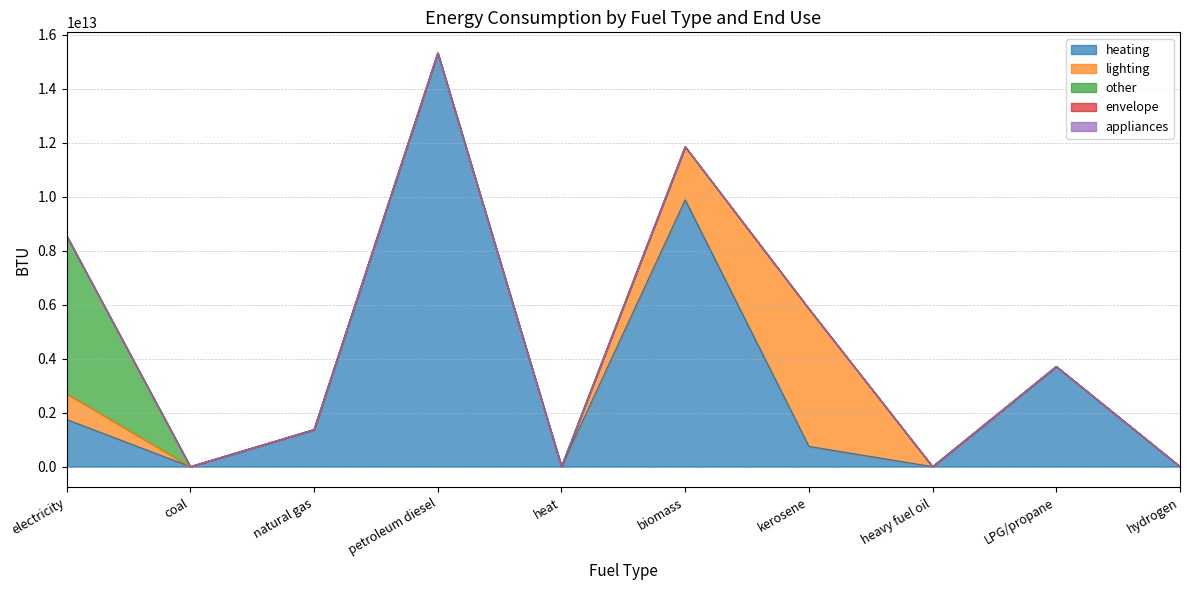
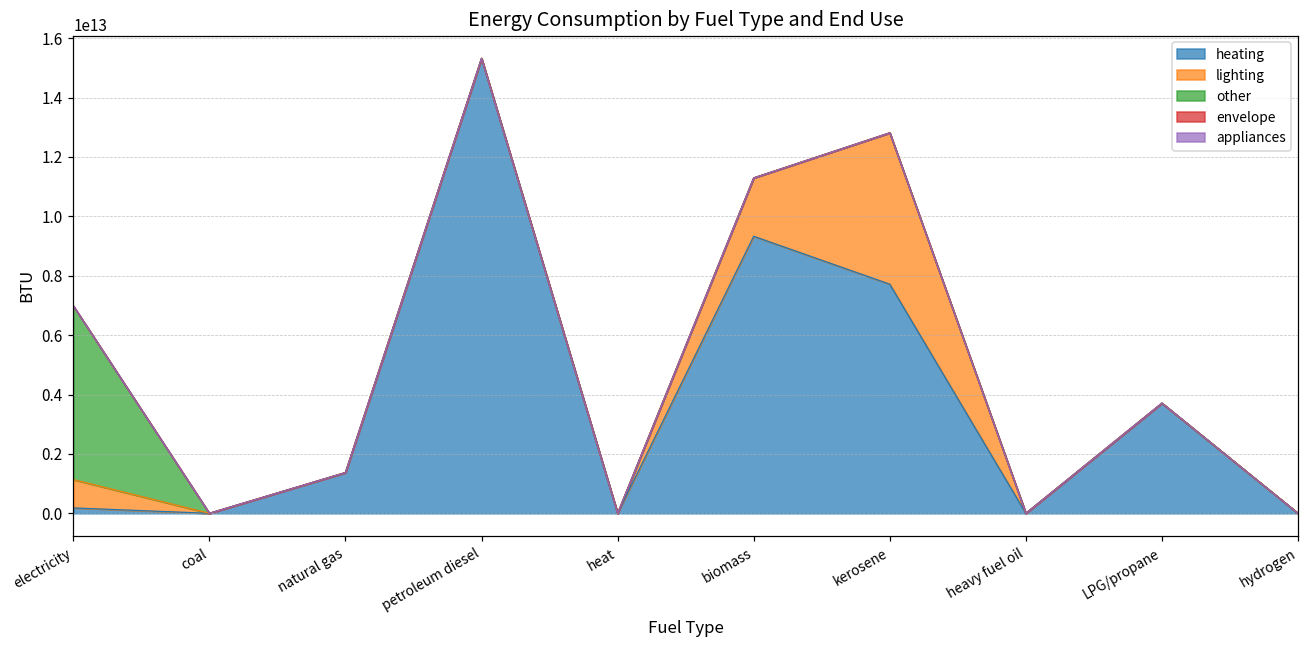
heating, electricity: 1700000000000 -> 200000000000
heating, biomass: 9900000000000 -> 9300000000000
heating, kerosene: 700000000000 -> 7700000000000
